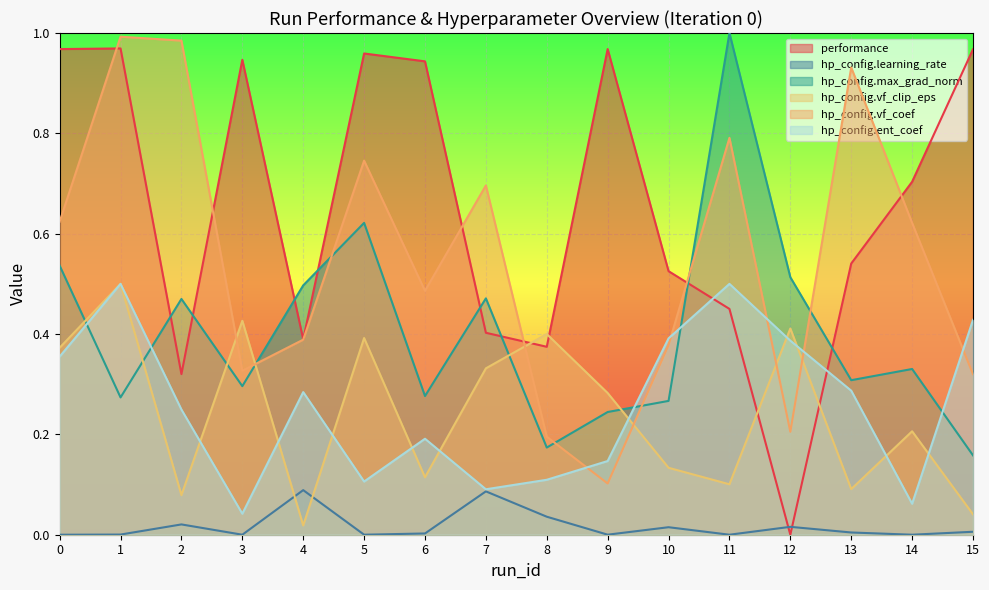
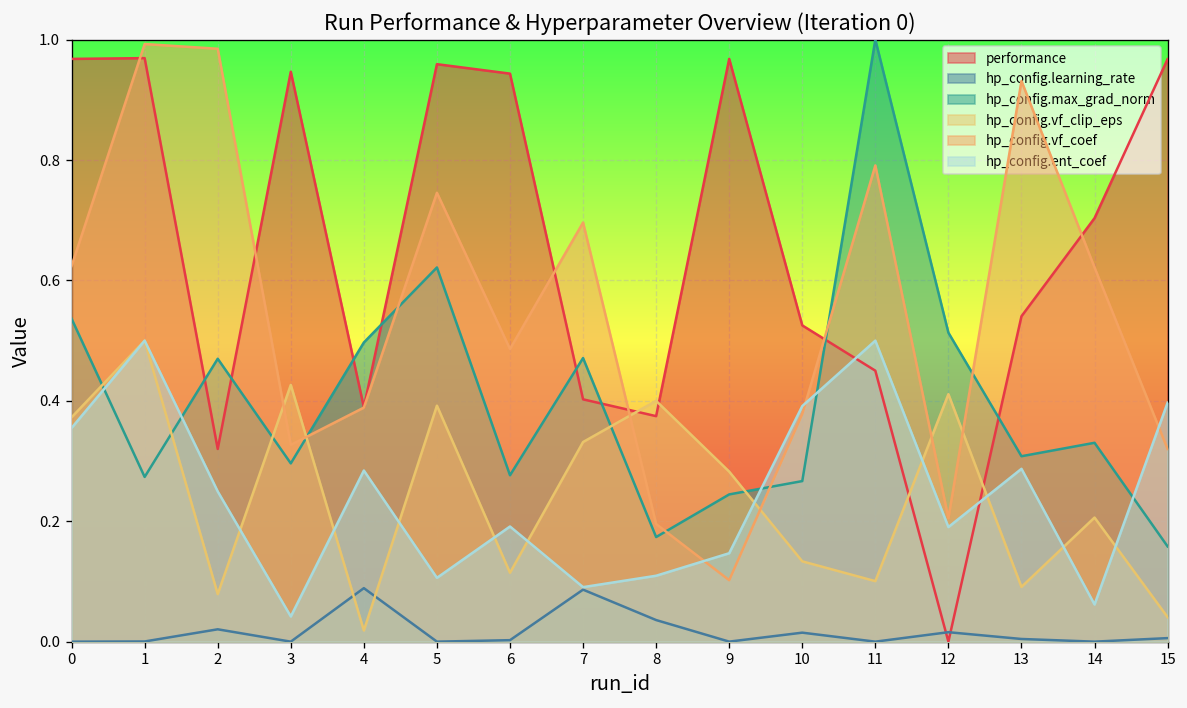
hp_config.ent_coef, 12: 0.39 -> 0.19
hp_config.ent_coef, 15: 0.43 -> 0.40
